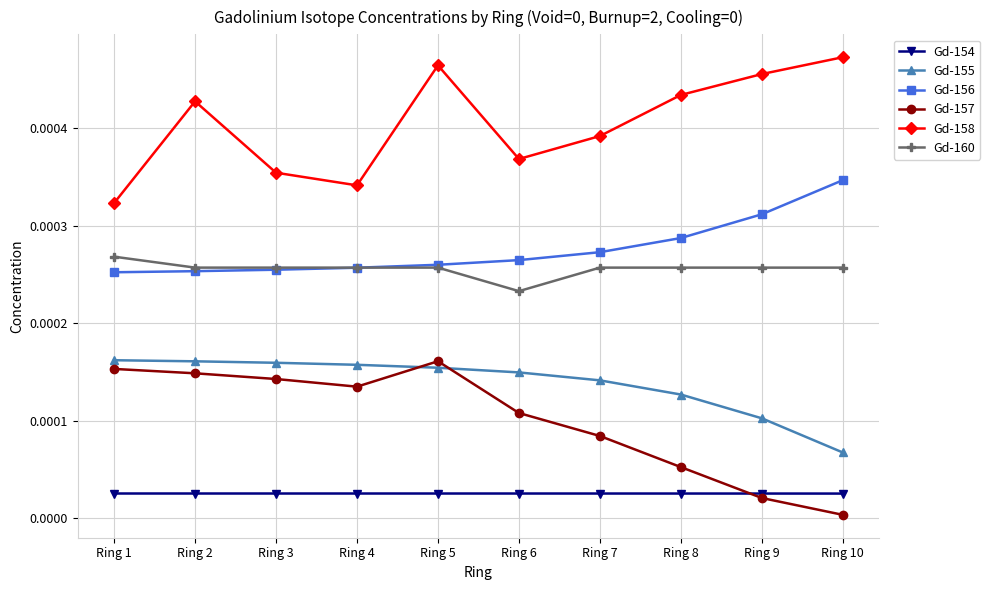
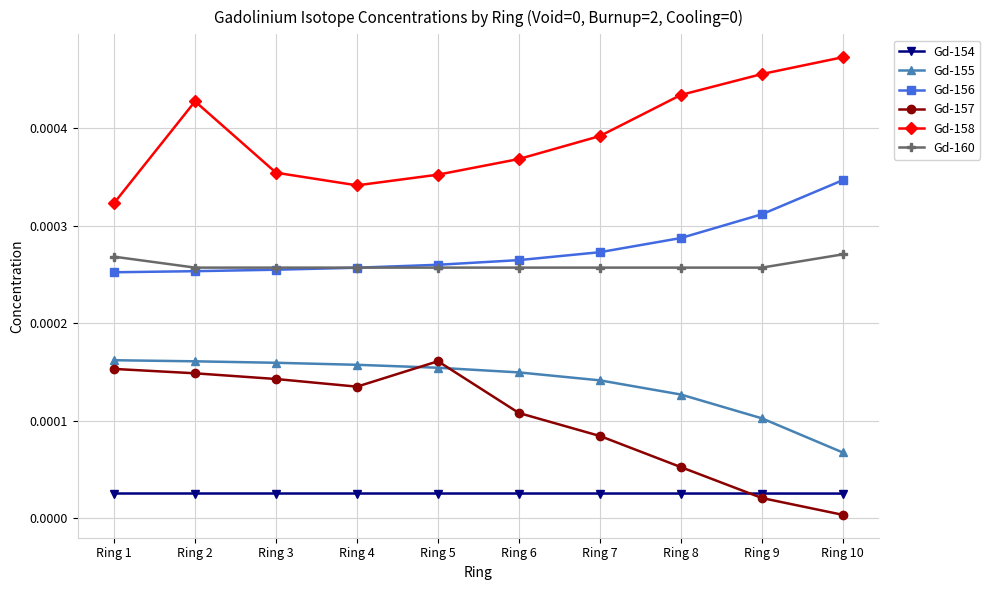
Gd-158, Ring 5: 0.00046 -> 0.00035
Gd-160, Ring 6: 0.00023 -> 0.00026
Gd-160, Ring 10: 0.00026 -> 0.00027
